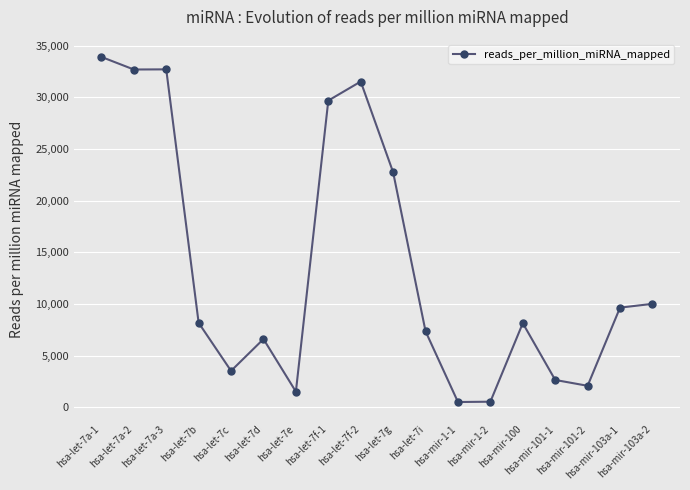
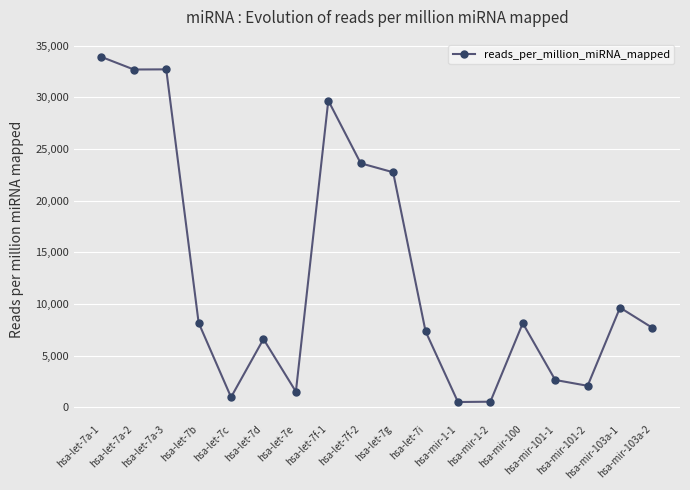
hsa-let-7c: 3,500 -> 1,000
hsa-let-7f-2: 31,500 -> 23,600
hsa-mir-103a-2: 10,000 -> 7,700
